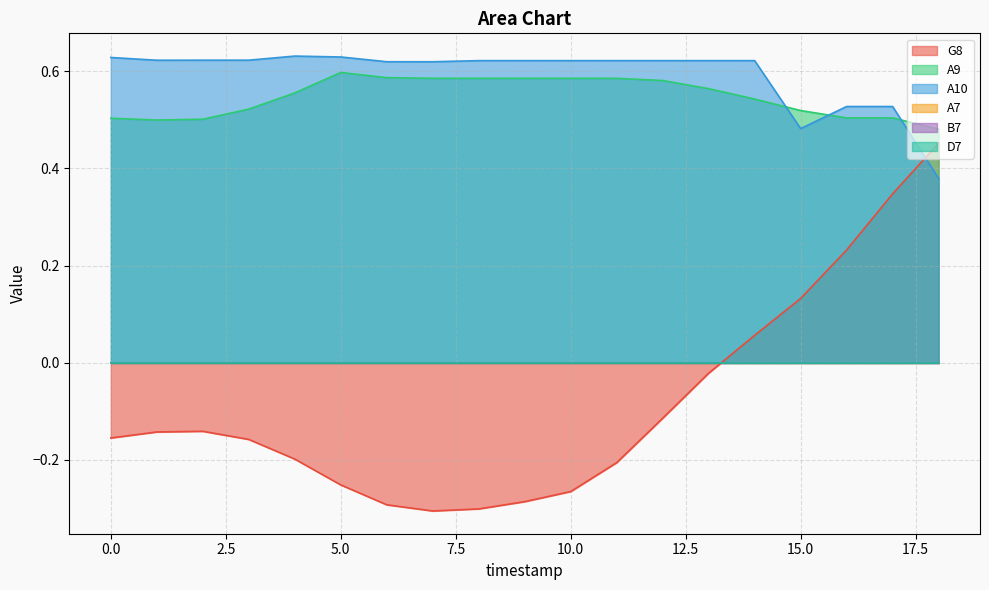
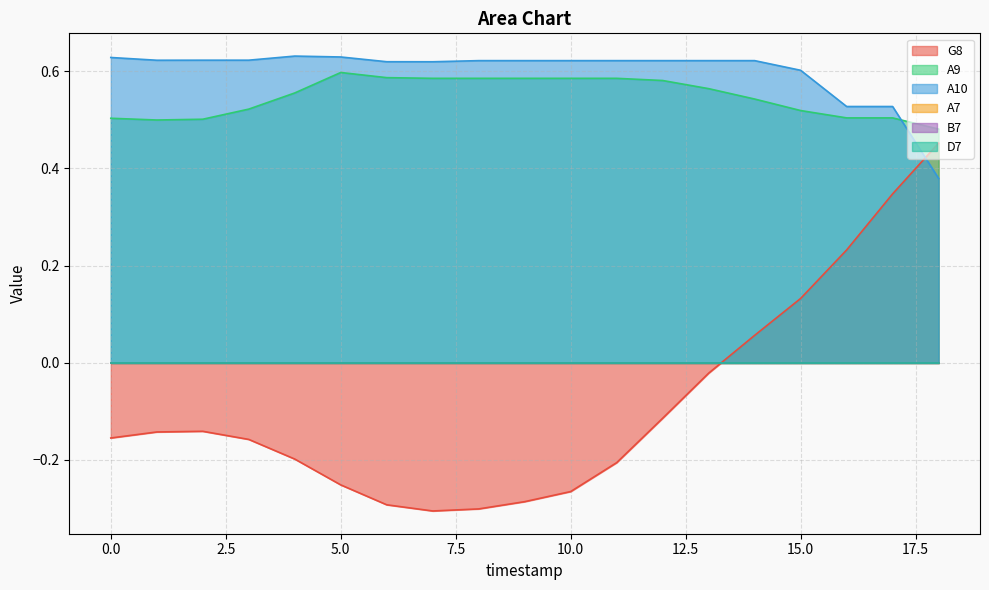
A10, 15.0: 0.48 -> 0.60
